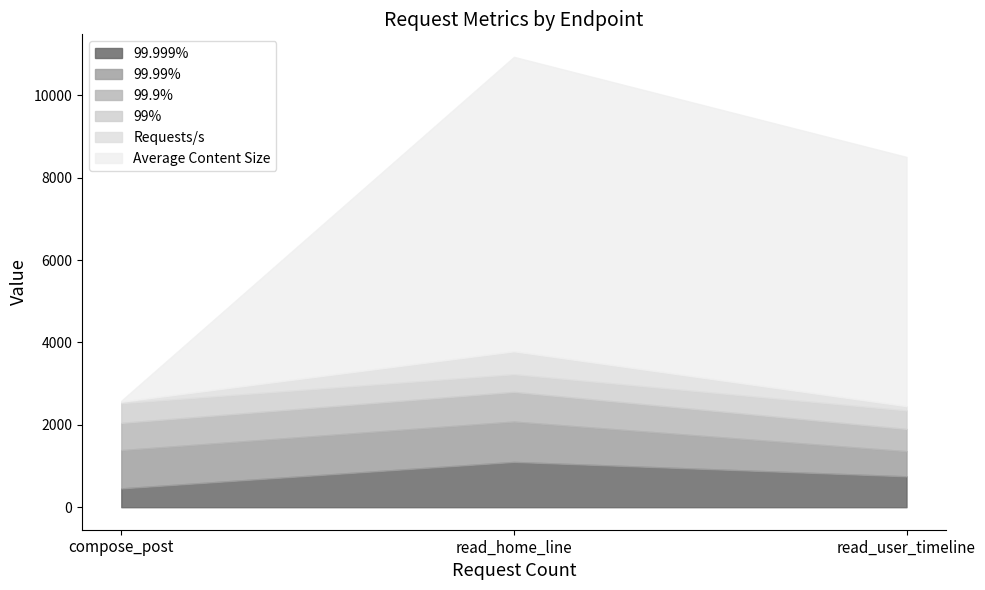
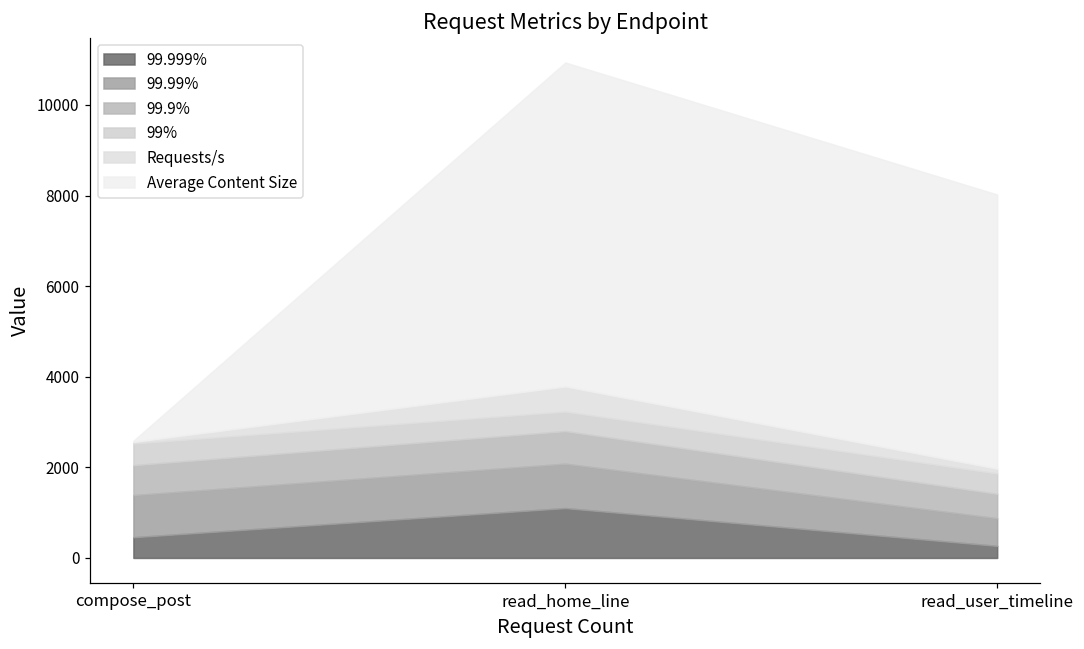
99.999%, read_user_timeline: 800 -> 300
